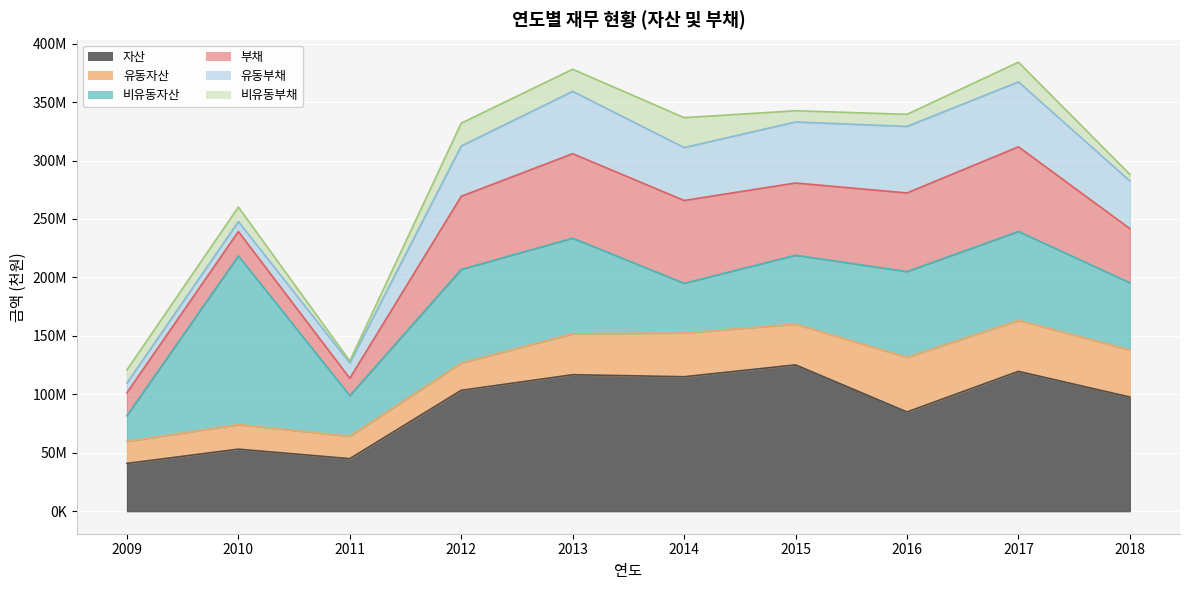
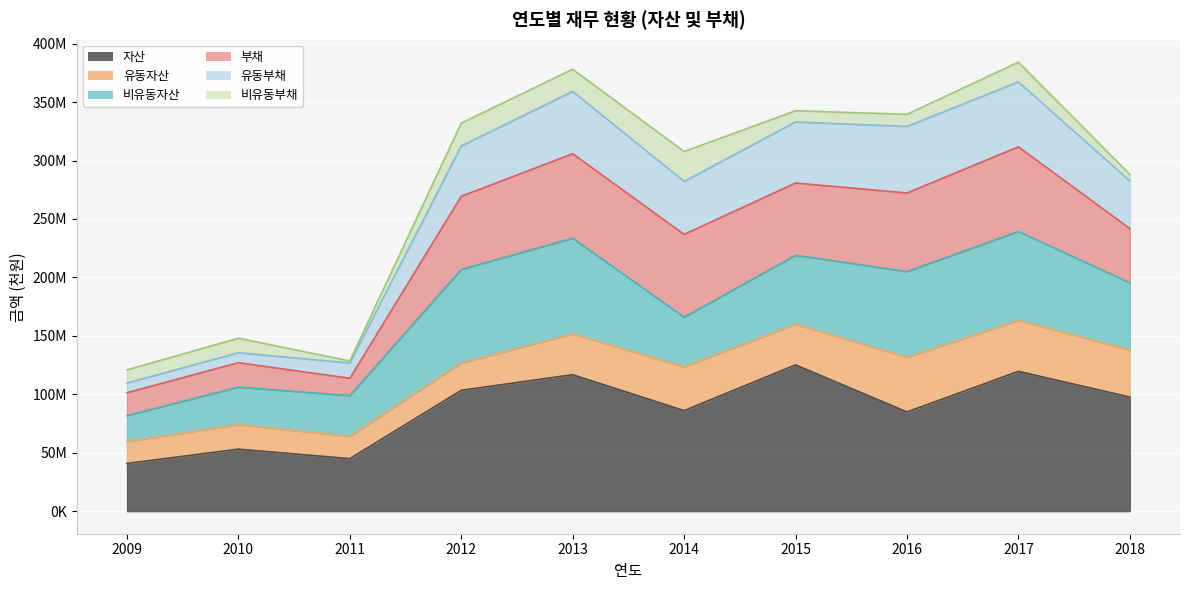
비유동자산, 2010: 144000000 -> 32000000
자산, 2014: 115000000 -> 86000000
